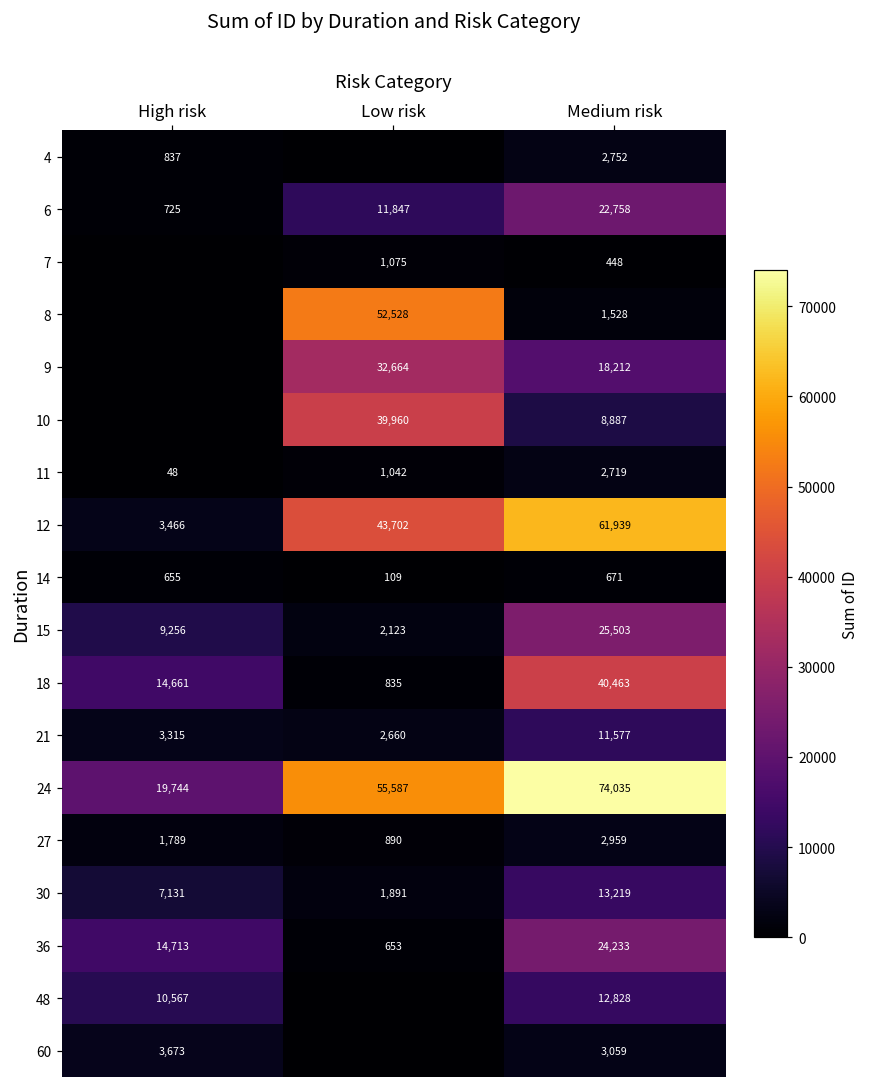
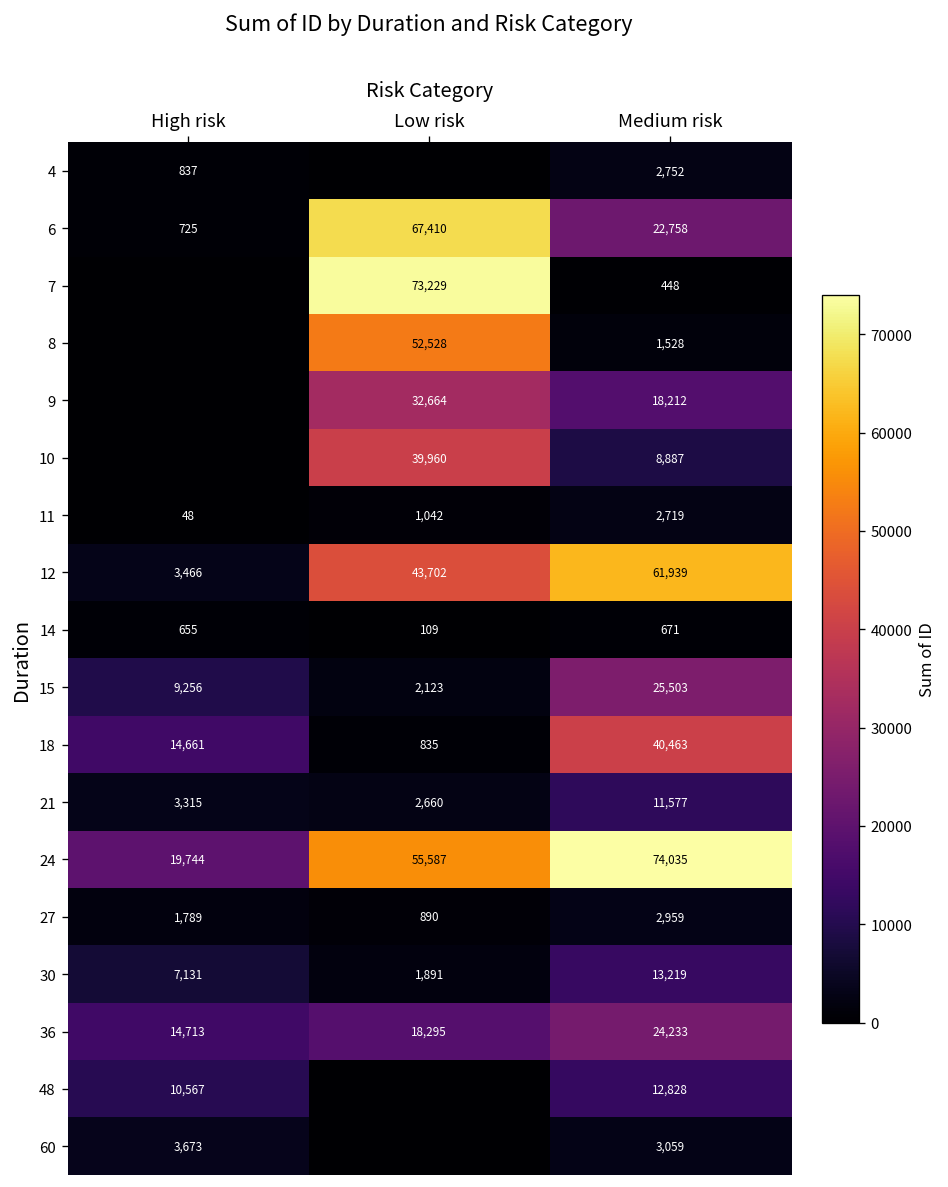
6, Low risk: 11,847 -> 67,410
7, Low risk: 1,075 -> 73,229
36, Low risk: 653 -> 18,295
